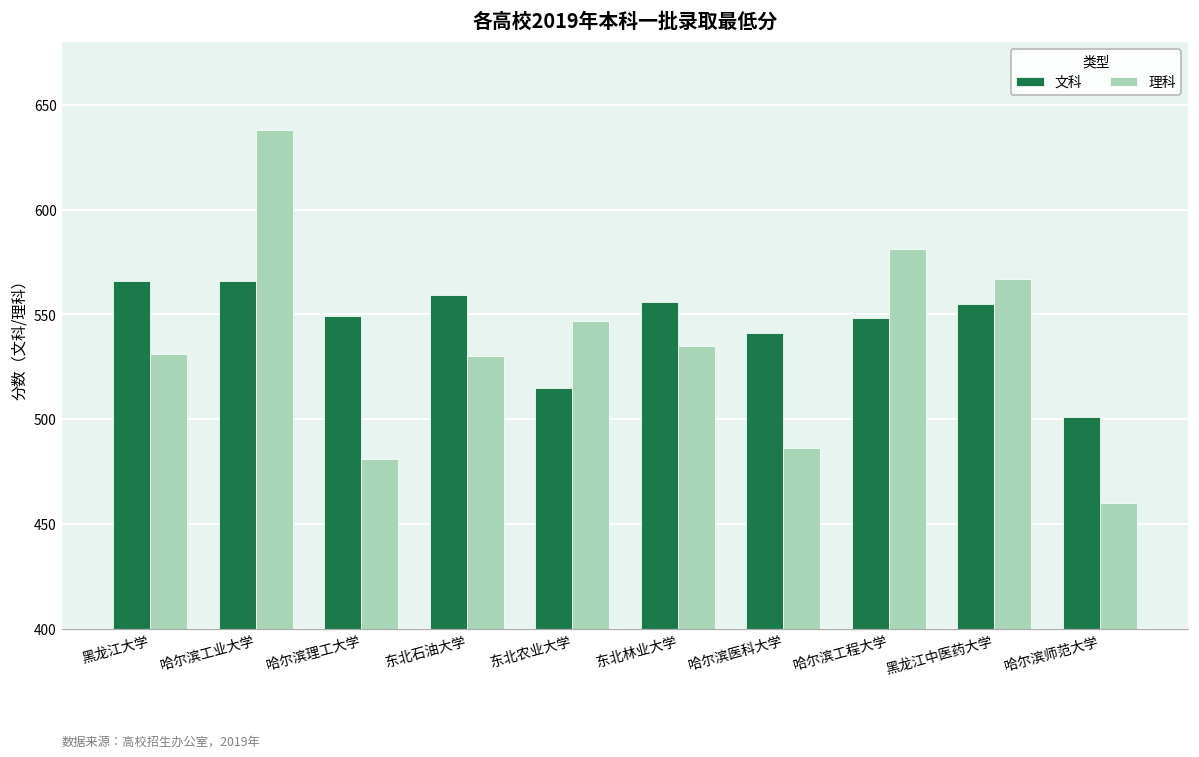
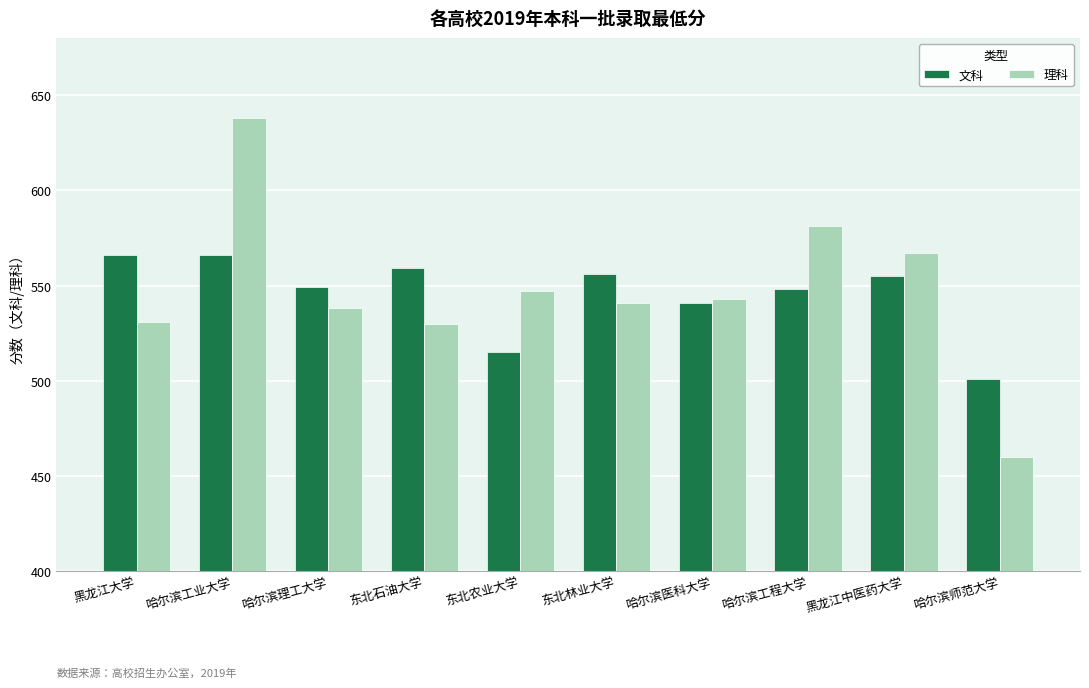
理科, 哈尔滨理工大学: 481 -> 538
理科, 东北林业大学: 535 -> 541
理科, 哈尔滨医科大学: 486 -> 543
